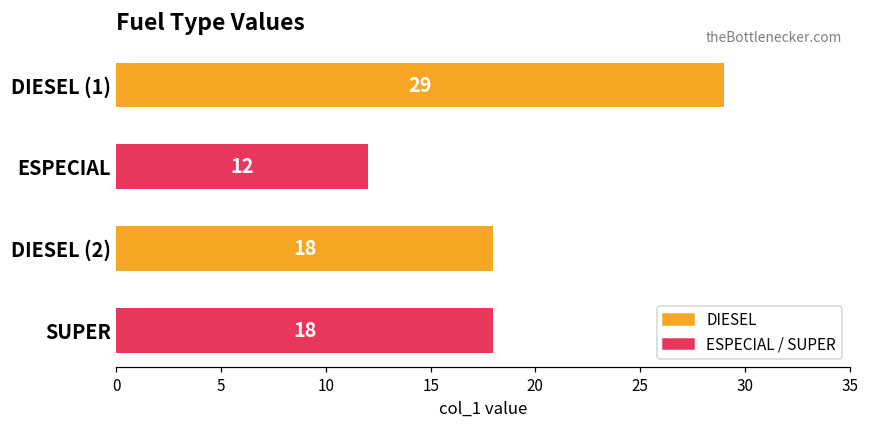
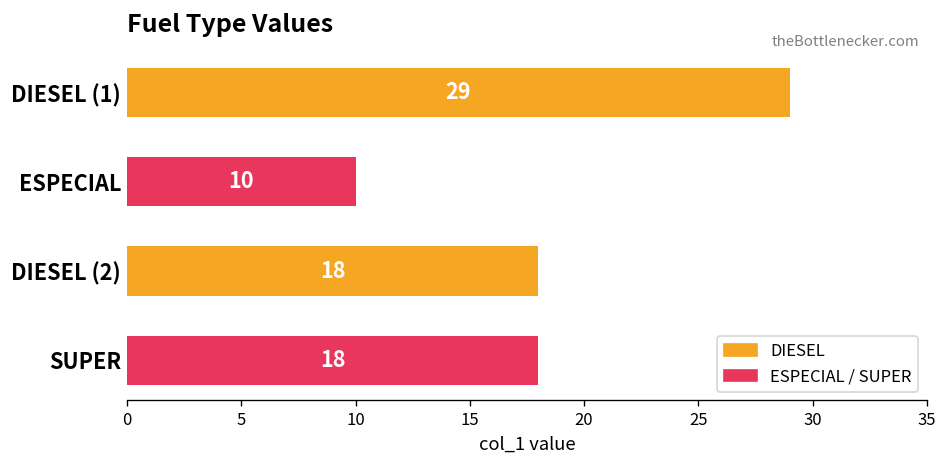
ESPECIAL: 12 -> 10
